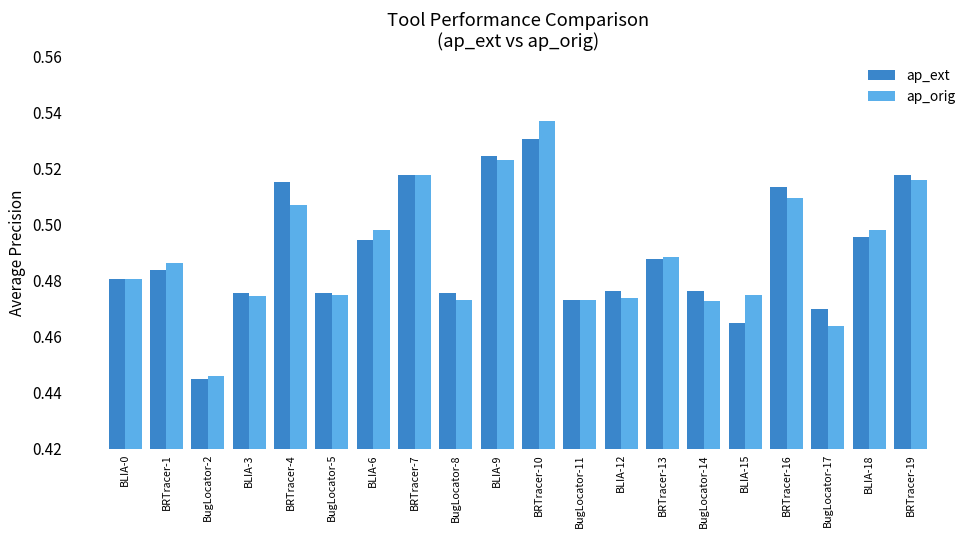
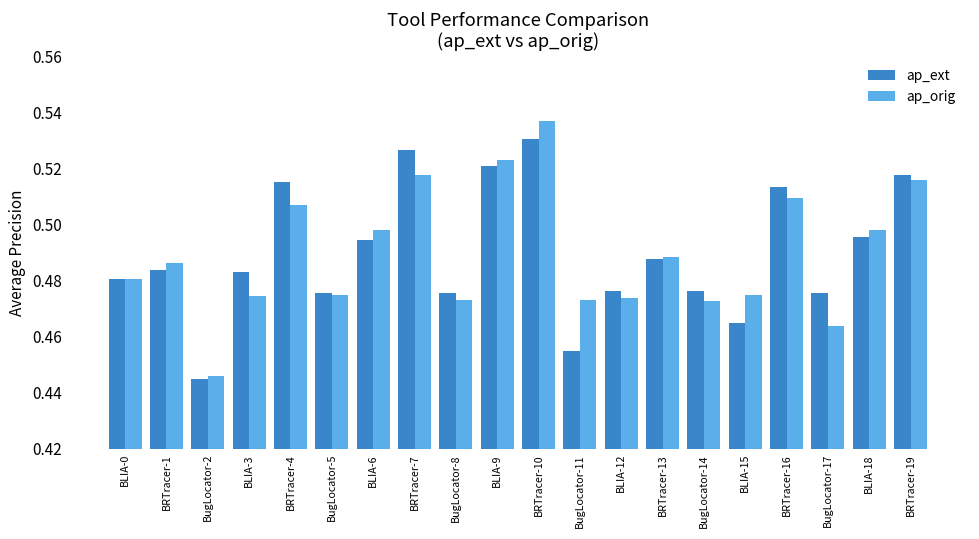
ap_ext, BLIA-3: 0.475 -> 0.483
ap_ext, BRTracer-7: 0.518 -> 0.526
ap_ext, BLIA-9: 0.524 -> 0.521
ap_ext, BugLocator-11: 0.473 -> 0.455
ap_ext, BugLocator-17: 0.470 -> 0.476
